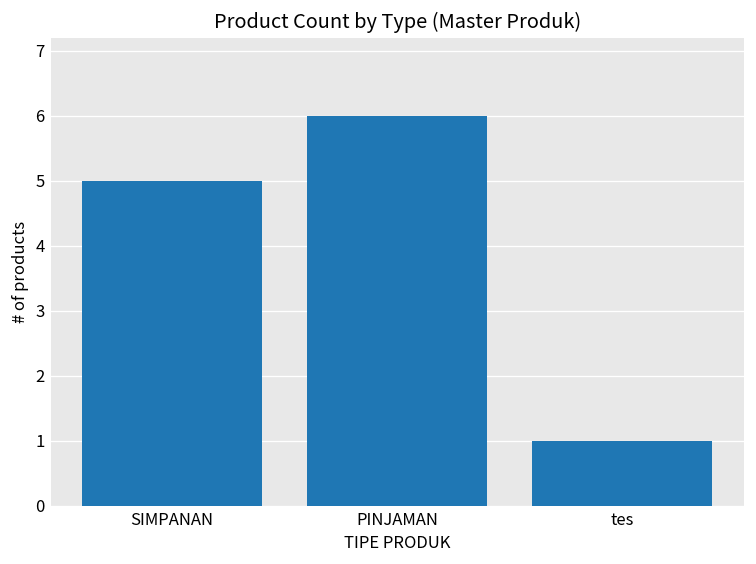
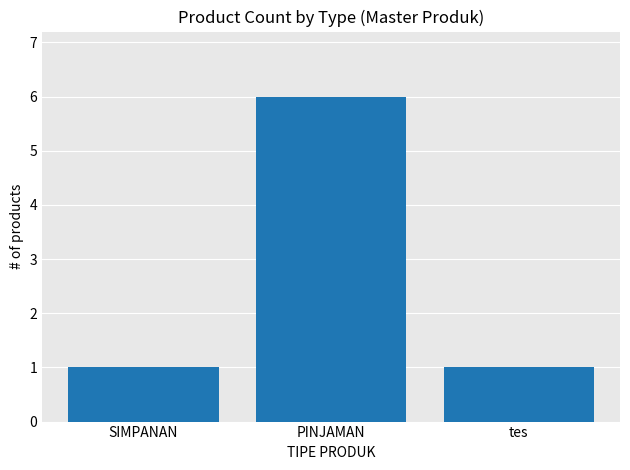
SIMPANAN: 5 -> 1
